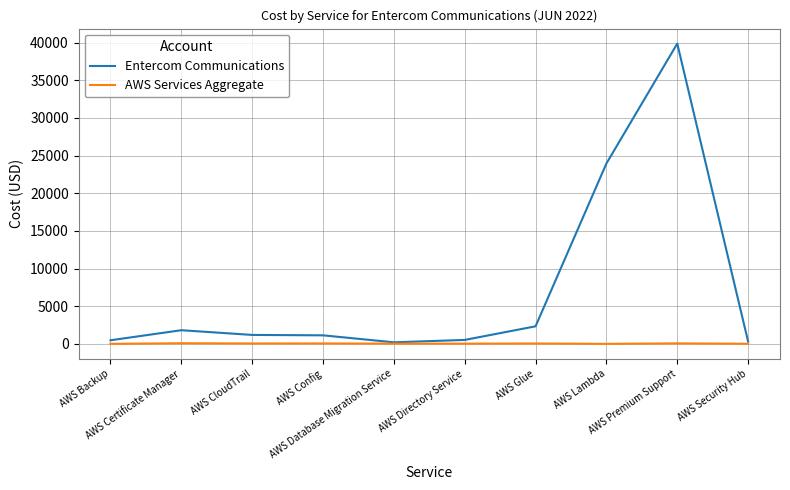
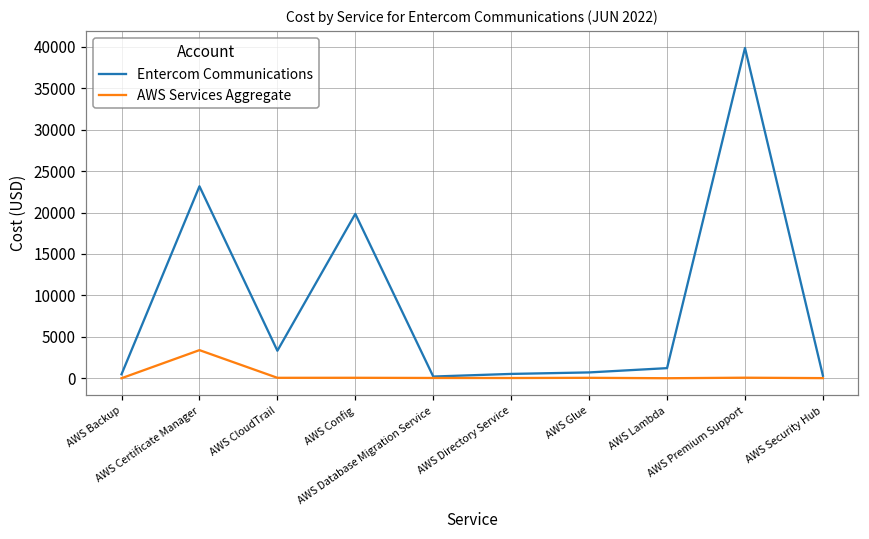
Entercom Communications, AWS Certificate Manager: 2000 -> 23000
AWS Services Aggregate, AWS Certificate Manager: 0 -> 3000
Entercom Communications, AWS CloudTrail: 1000 -> 3000
Entercom Communications, AWS Config: 1000 -> 20000
Entercom Communications, AWS Glue: 2000 -> 1000
Entercom Communications, AWS Lambda: 24000 -> 1000
